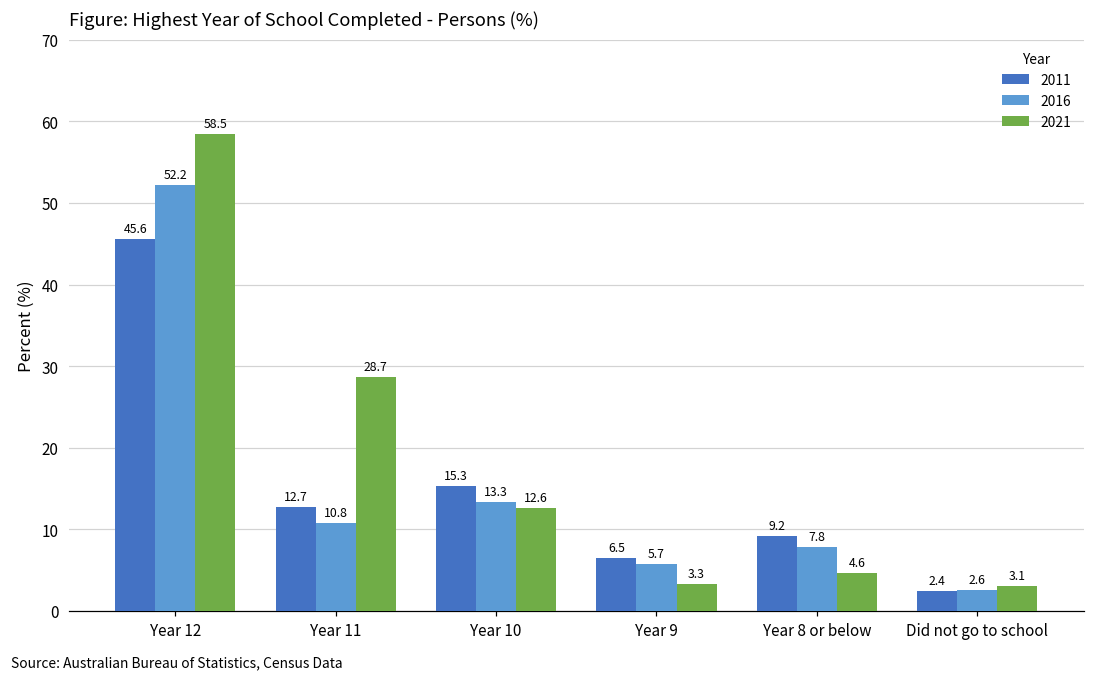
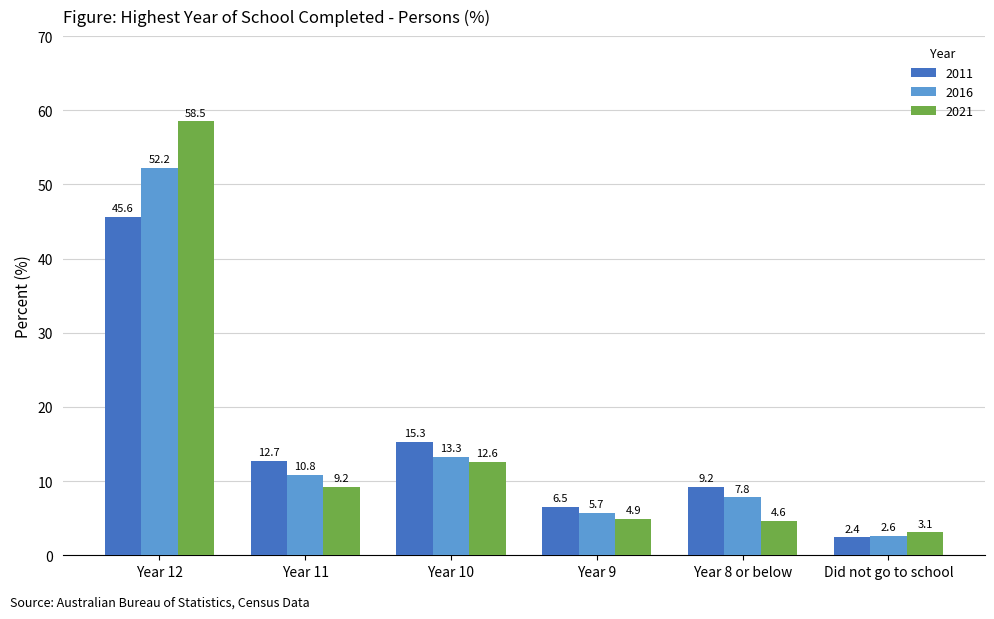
2021, Year 11: 28.7 -> 9.2
2021, Year 9: 3.3 -> 4.9
